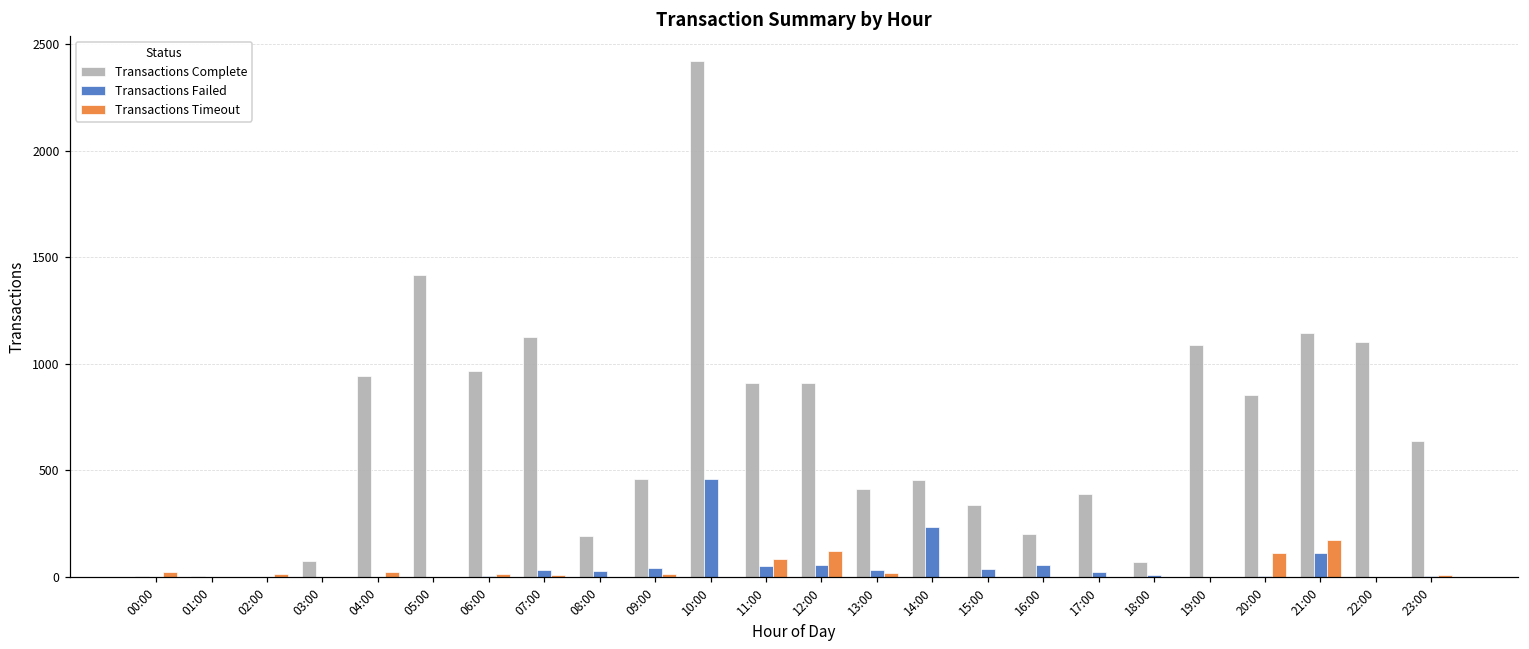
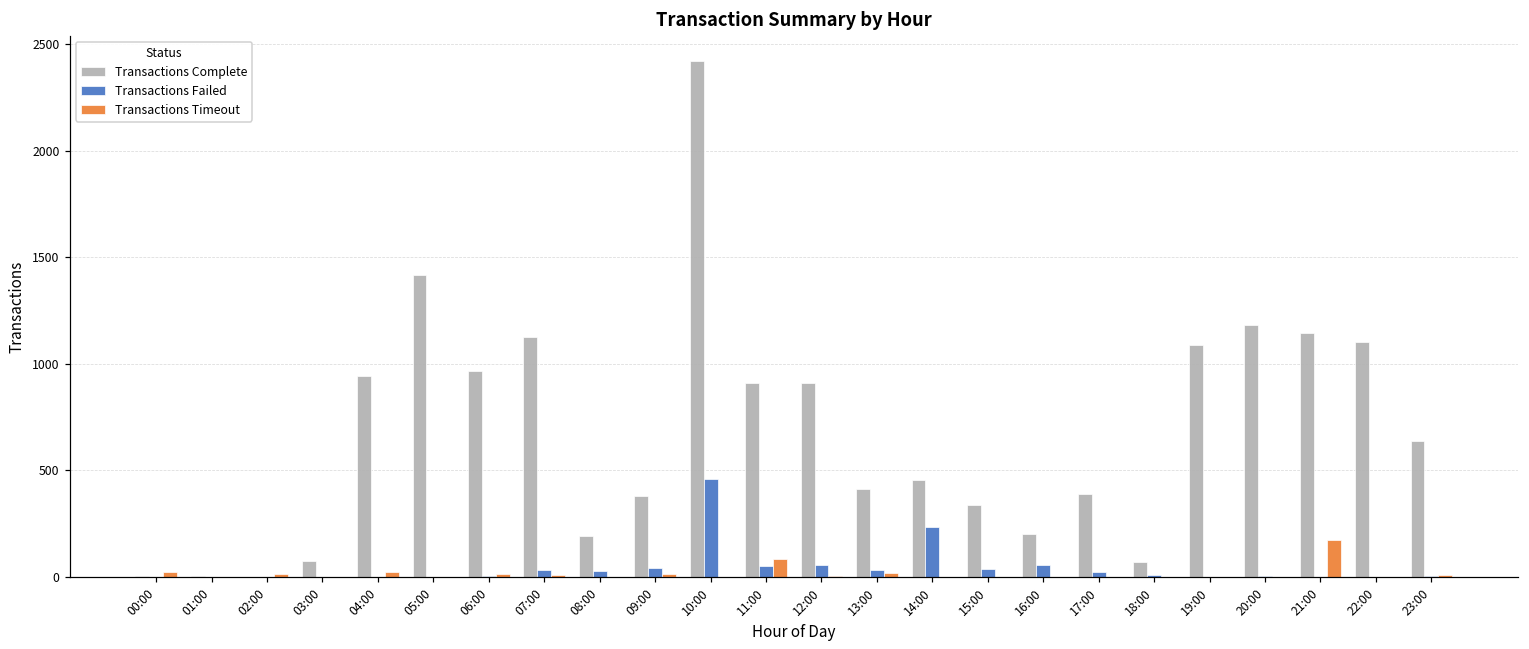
Transactions Complete, 09:00: 460 -> 380
Transactions Timeout, 12:00: 120 -> 0
Transactions Complete, 20:00: 860 -> 1180
Transactions Timeout, 20:00: 110 -> 0
Transactions Failed, 21:00: 110 -> 0
